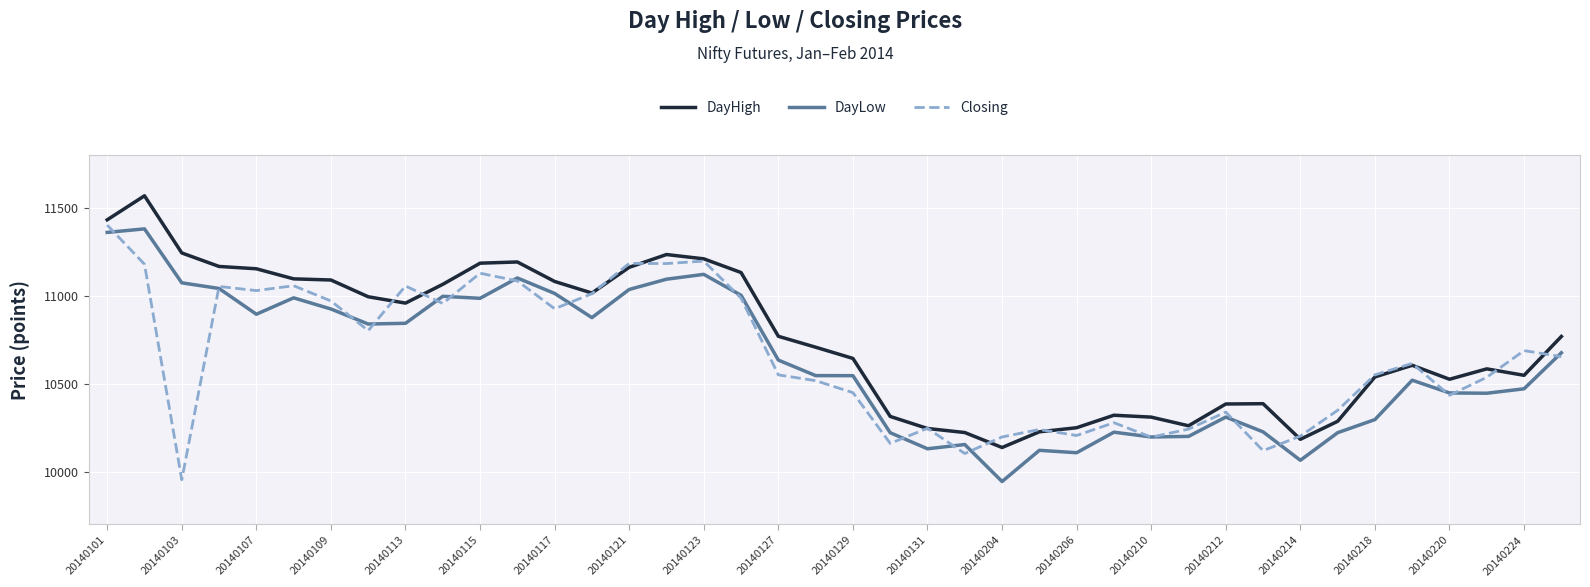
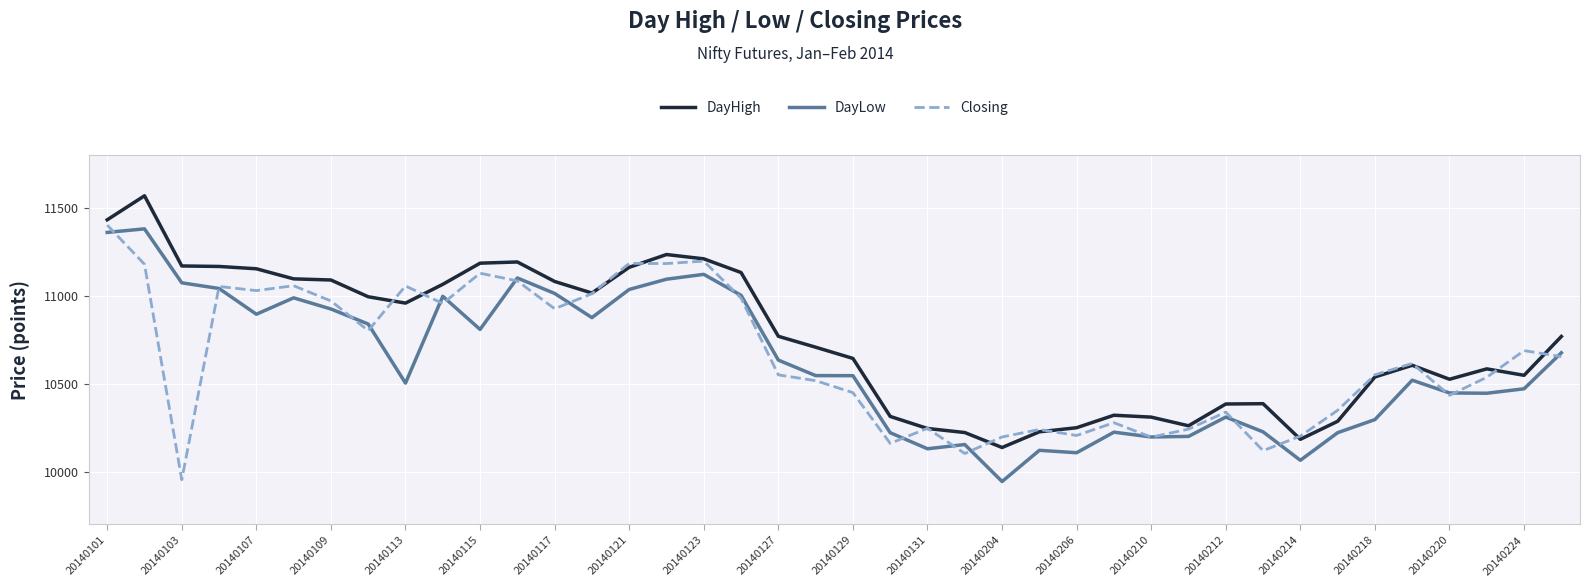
DayHigh, 20140103: 11240 -> 11170
DayLow, 20140113: 10840 -> 10500
DayLow, 20140115: 10990 -> 10810
